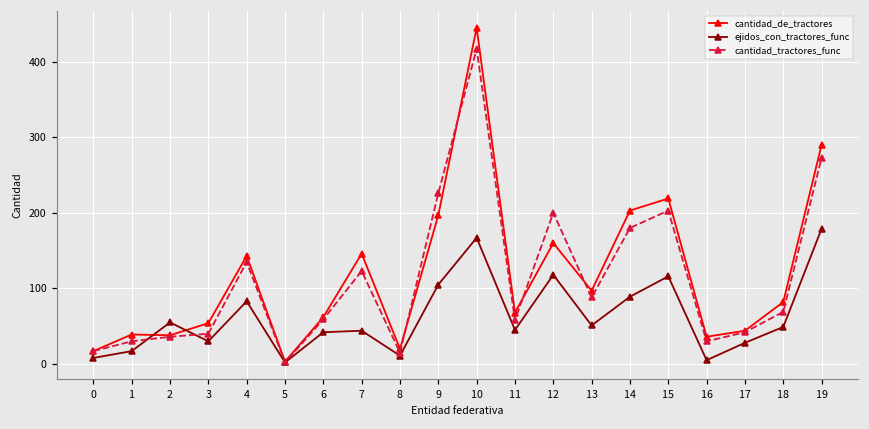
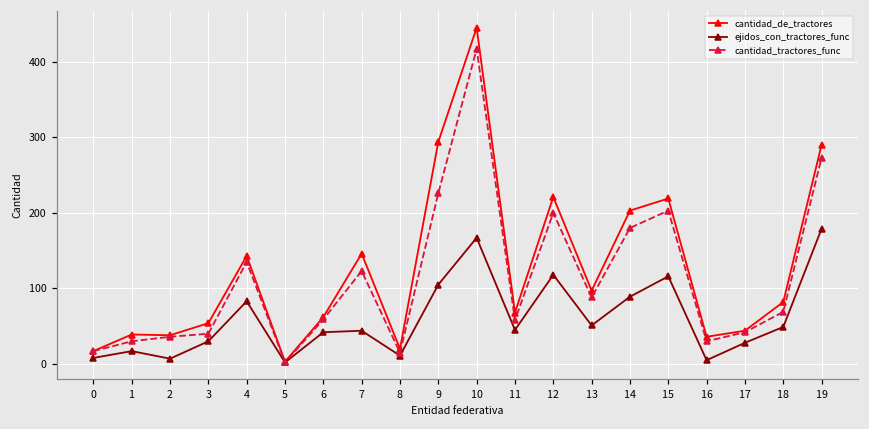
ejidos_con_tractores_func, 2: 60 -> 10
cantidad_de_tractores, 9: 200 -> 290
cantidad_de_tractores, 12: 160 -> 220
